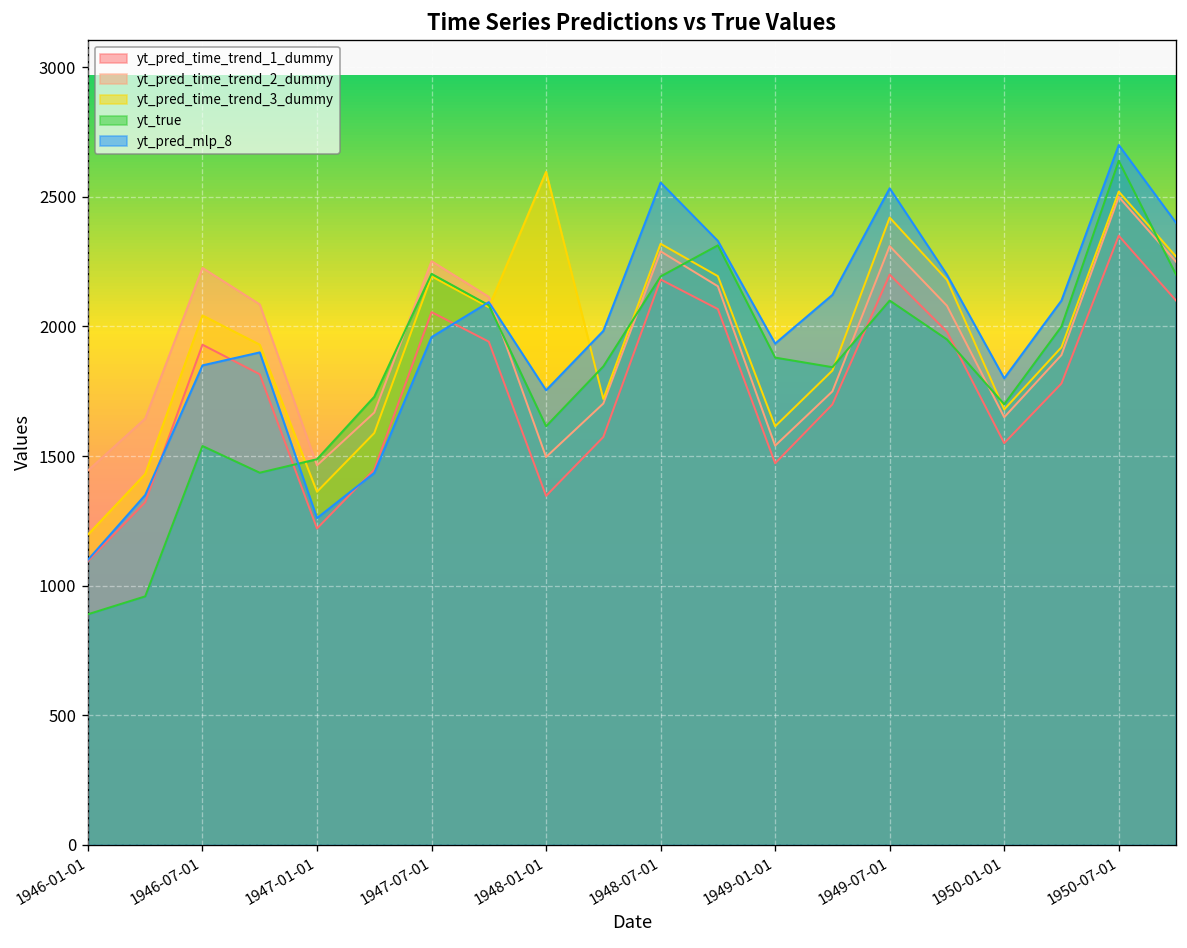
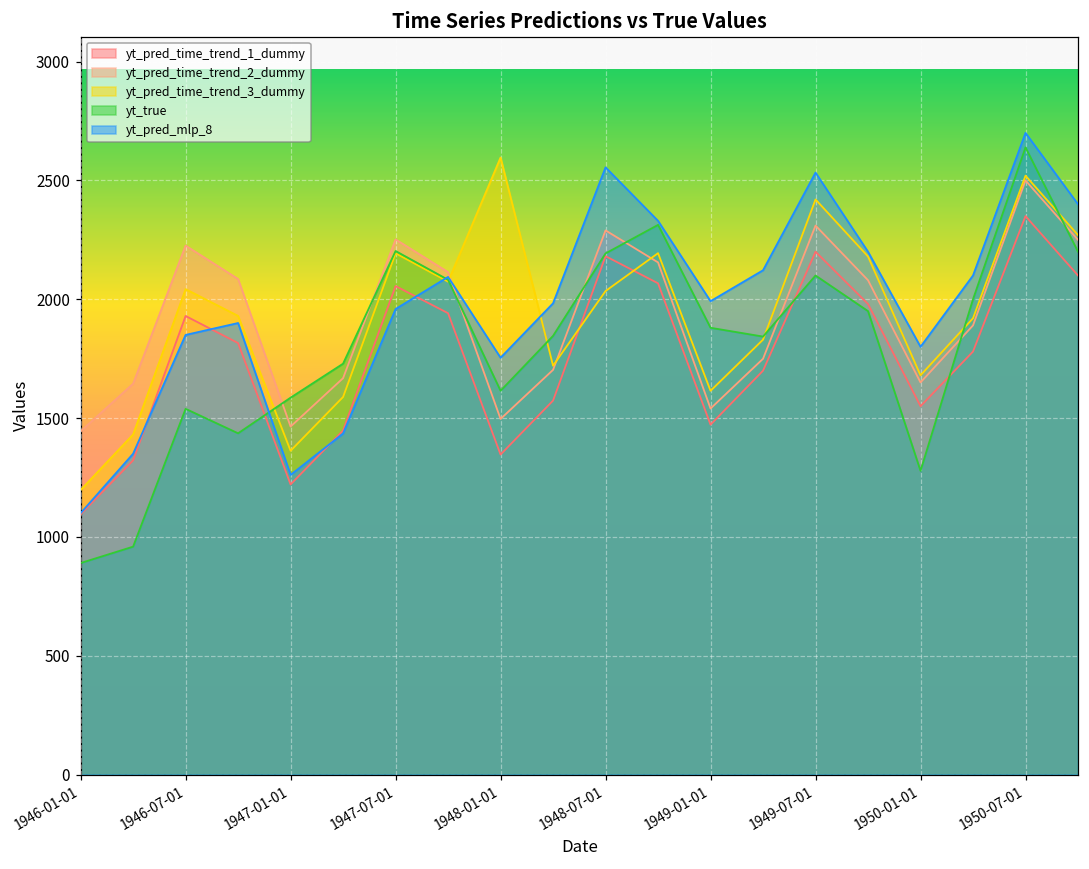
yt_true, 1947-01-01: 1490 -> 1590
yt_pred_time_trend_3_dummy, 1948-07-01: 2320 -> 2030
yt_pred_mlp_8, 1949-01-01: 1930 -> 1990
yt_true, 1950-01-01: 1700 -> 1280
